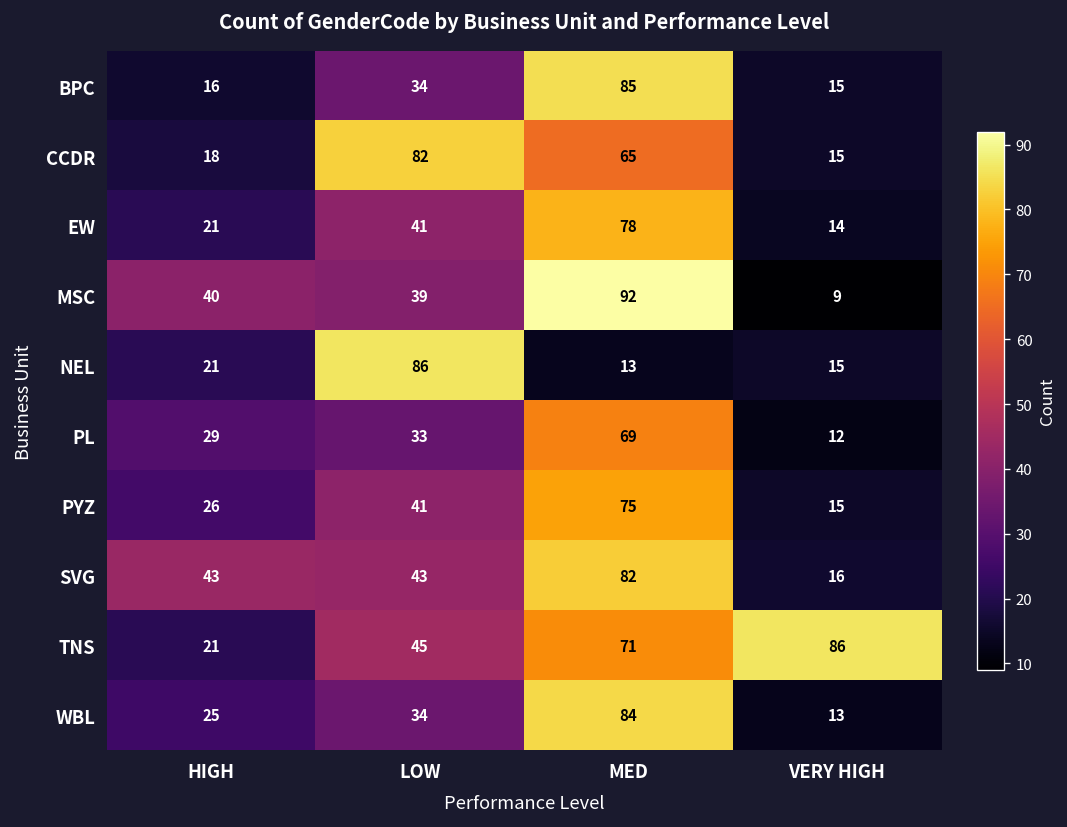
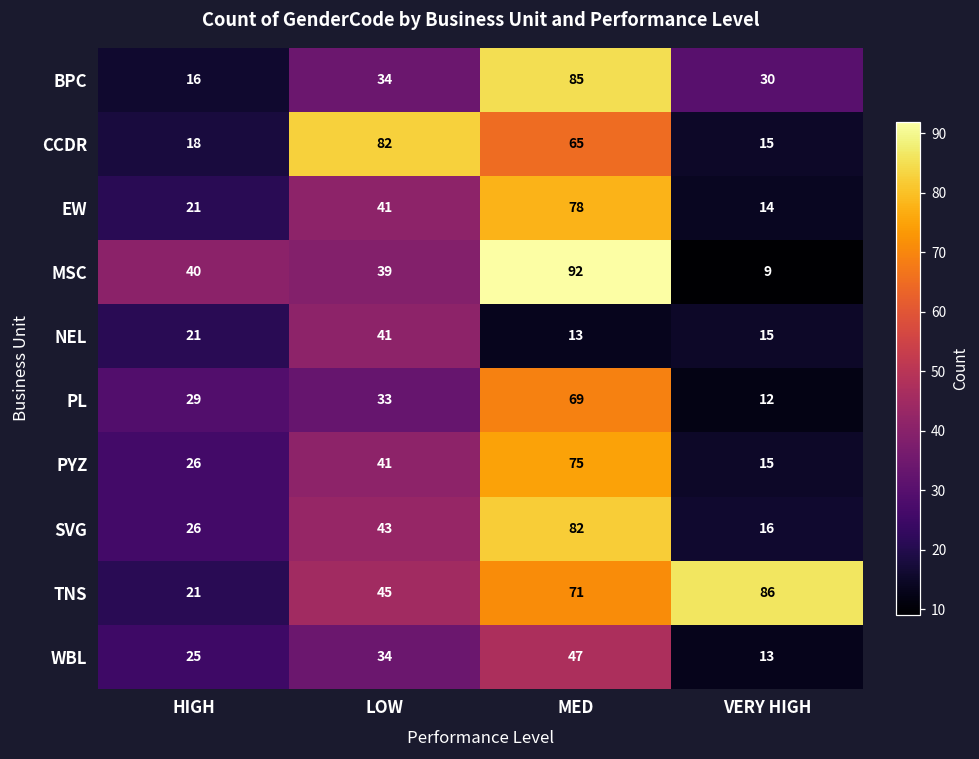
BPC, VERY HIGH: 15 -> 30
NEL, LOW: 86 -> 41
SVG, HIGH: 43 -> 26
WBL, MED: 84 -> 47
